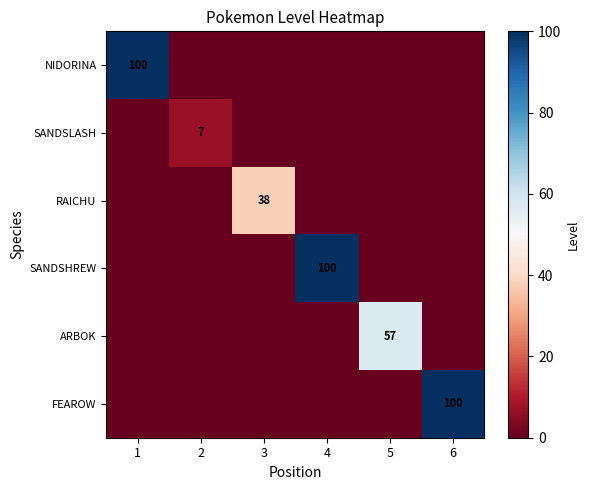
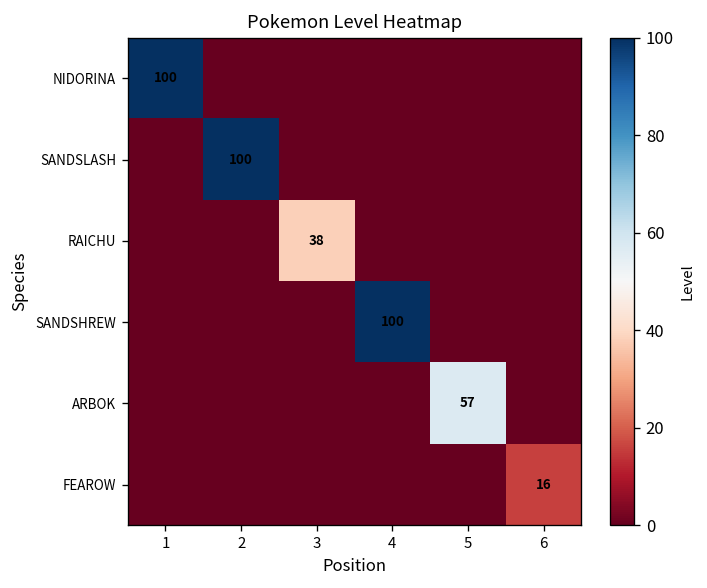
SANDSLASH, 2: 7 -> 100
FEAROW, 6: 100 -> 16
